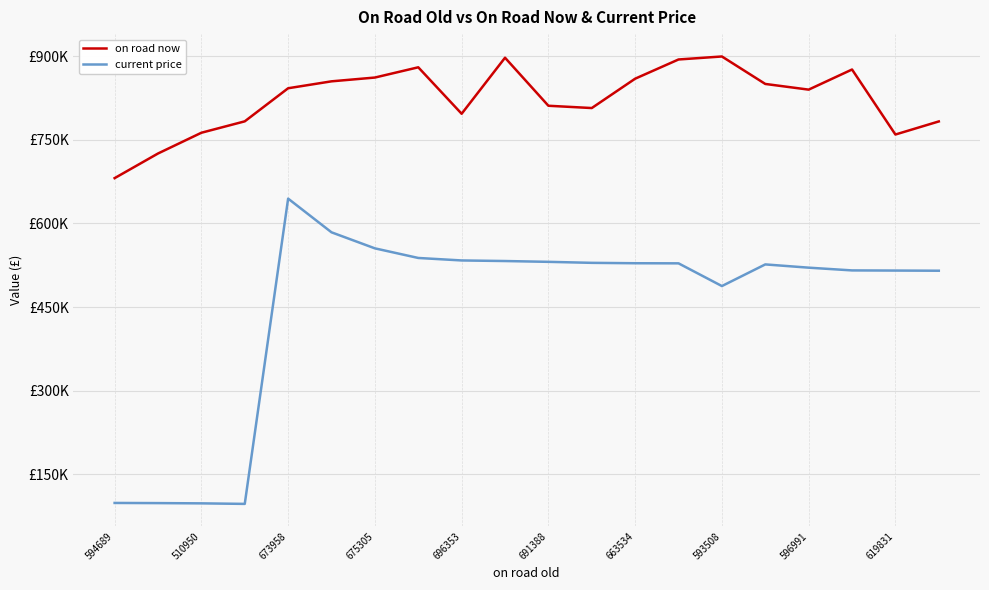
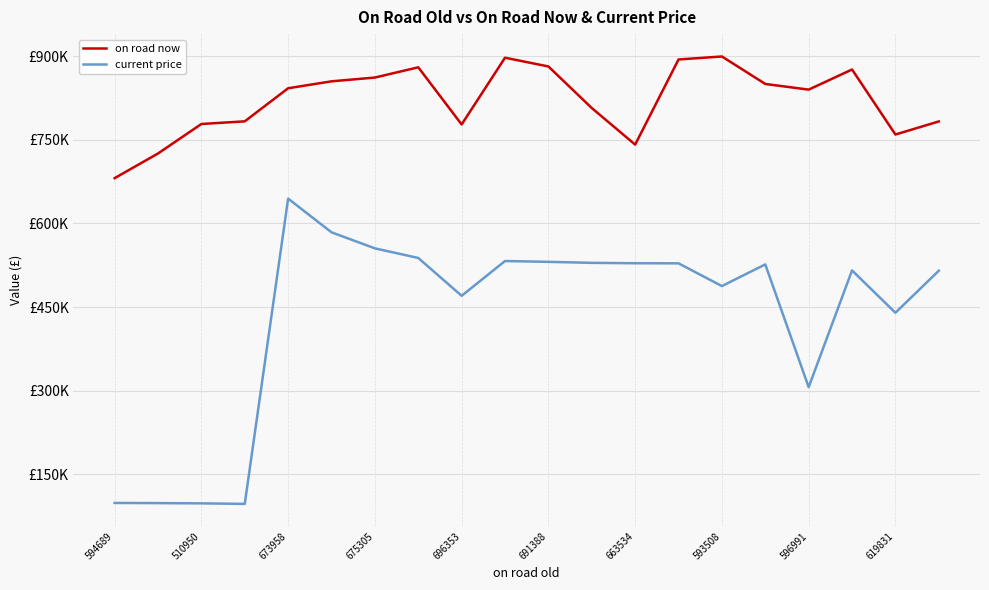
on road now, 510950: £760000 -> £780000
on road now, 696353: £800000 -> £780000
current price, 696353: £530000 -> £470000
on road now, 691388: £810000 -> £880000
on road now, 663534: £860000 -> £740000
current price, 596991: £520000 -> £310000
current price, 619831: £520000 -> £440000
